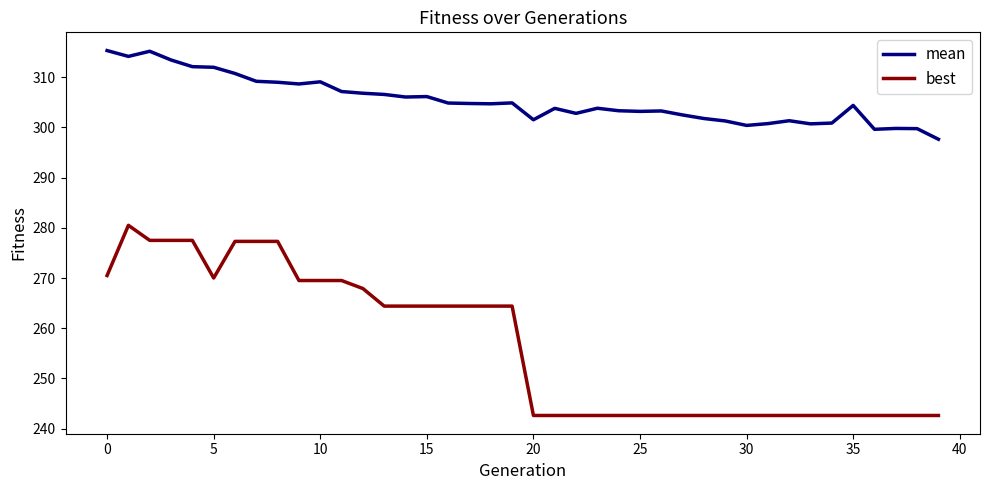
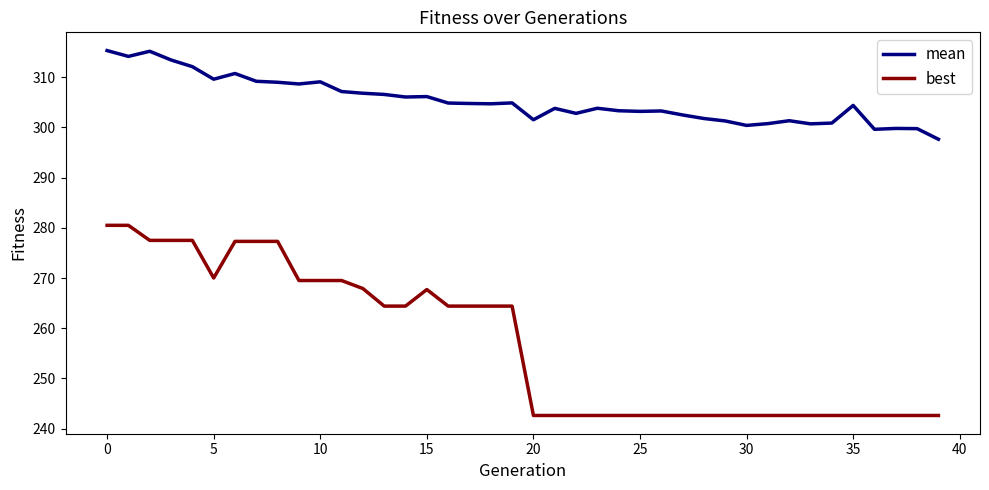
best, 0: 271 -> 281
mean, 5: 312 -> 310
best, 15: 264 -> 268
